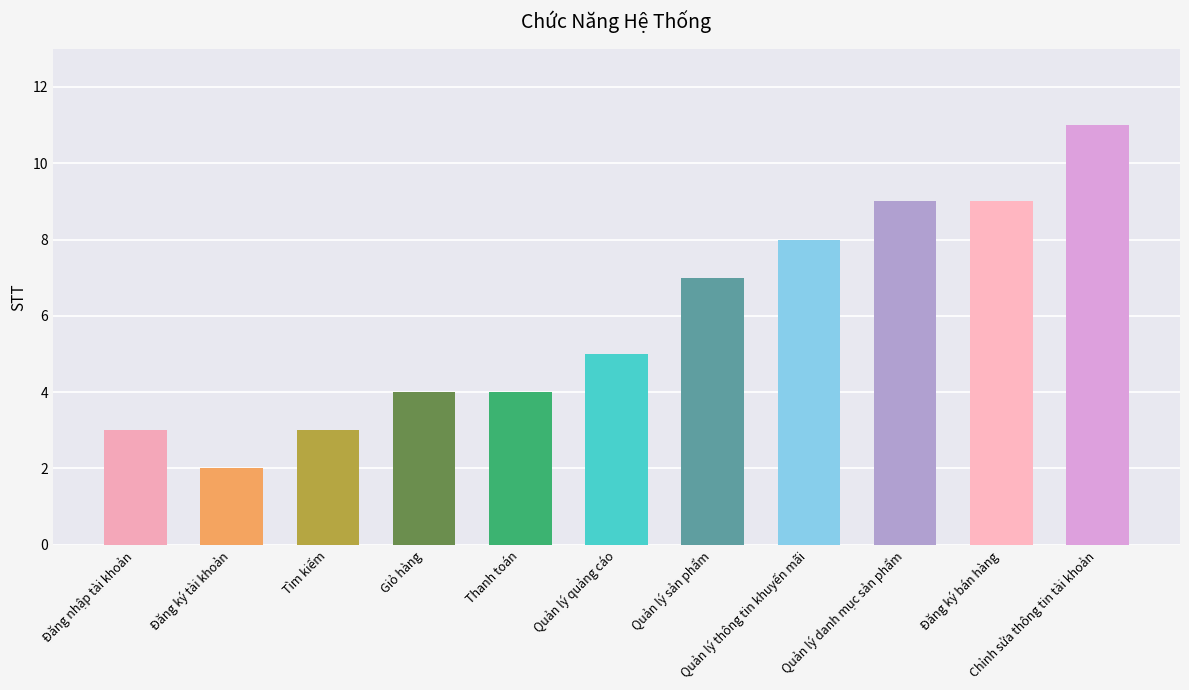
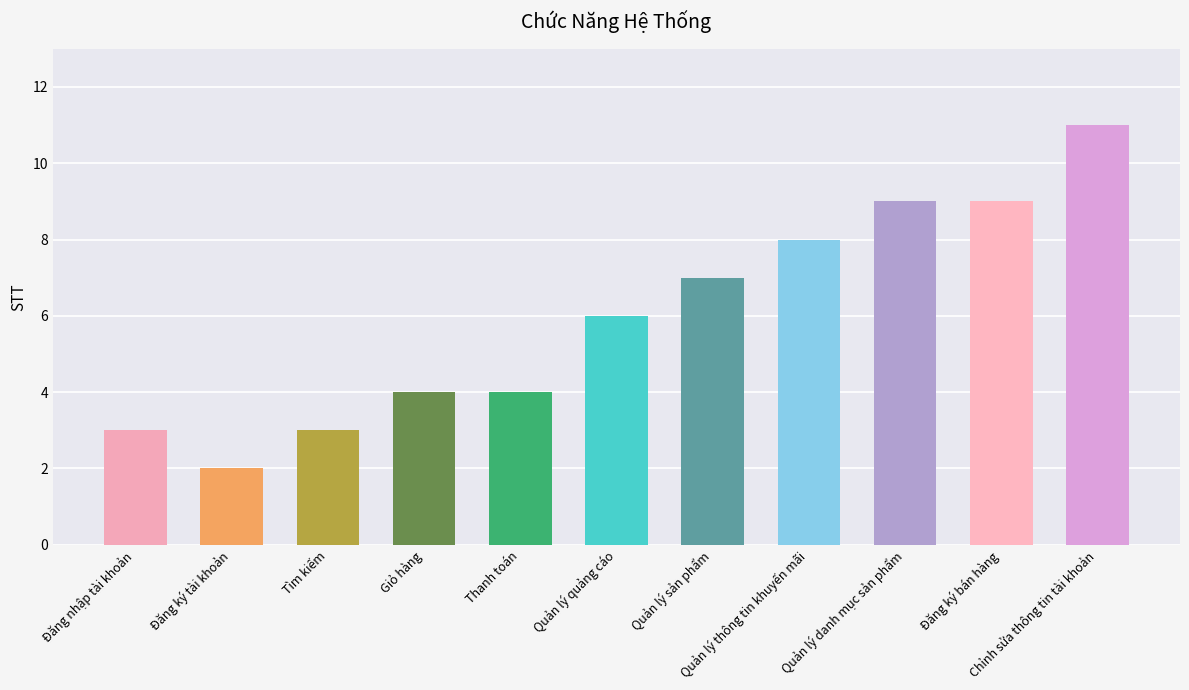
Quản lý quảng cáo: 5 -> 6
